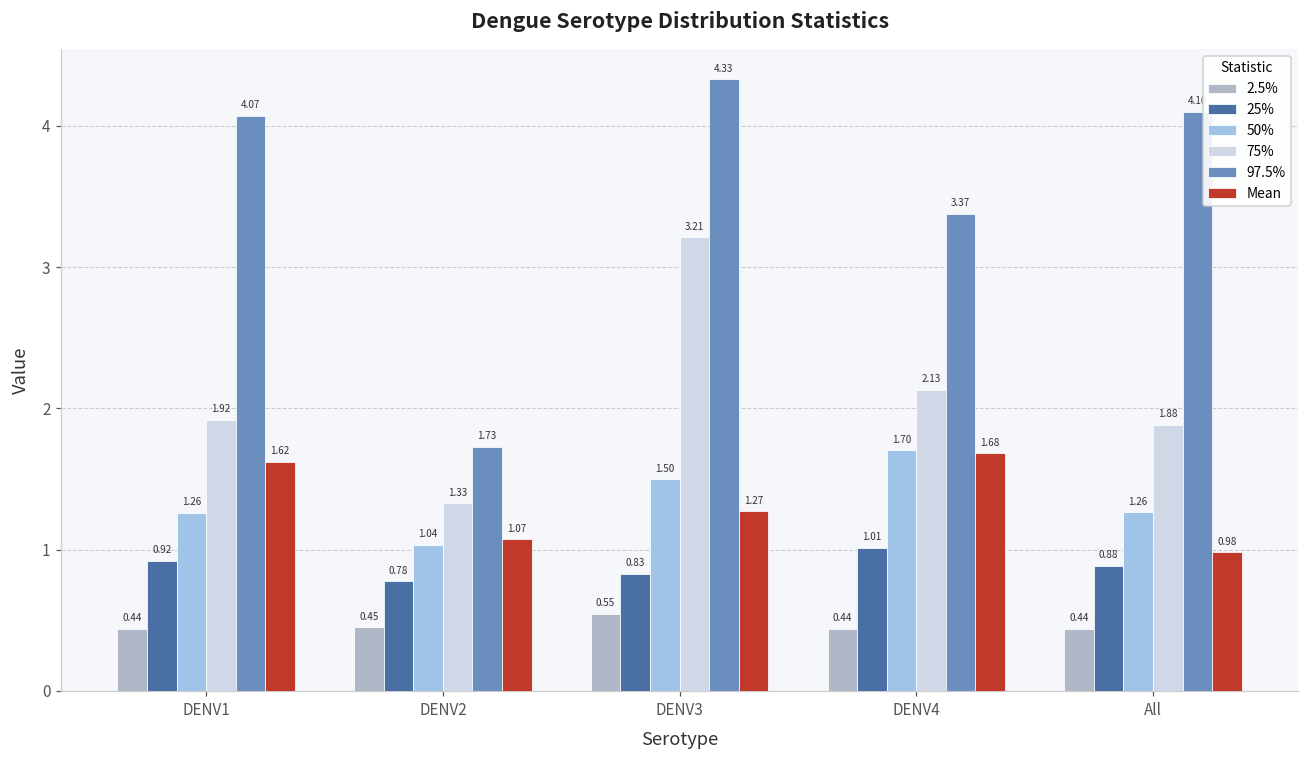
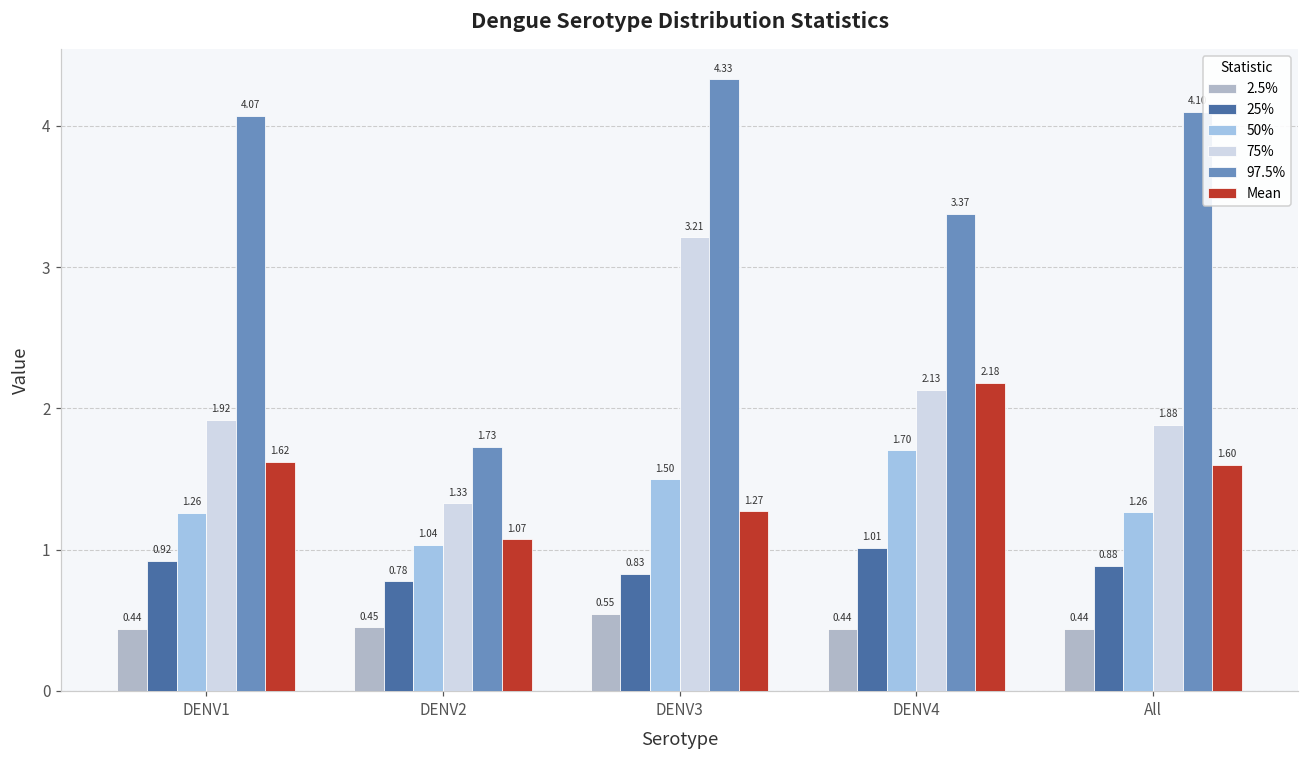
Mean, DENV4: 1.68 -> 2.18
Mean, All: 0.98 -> 1.60
